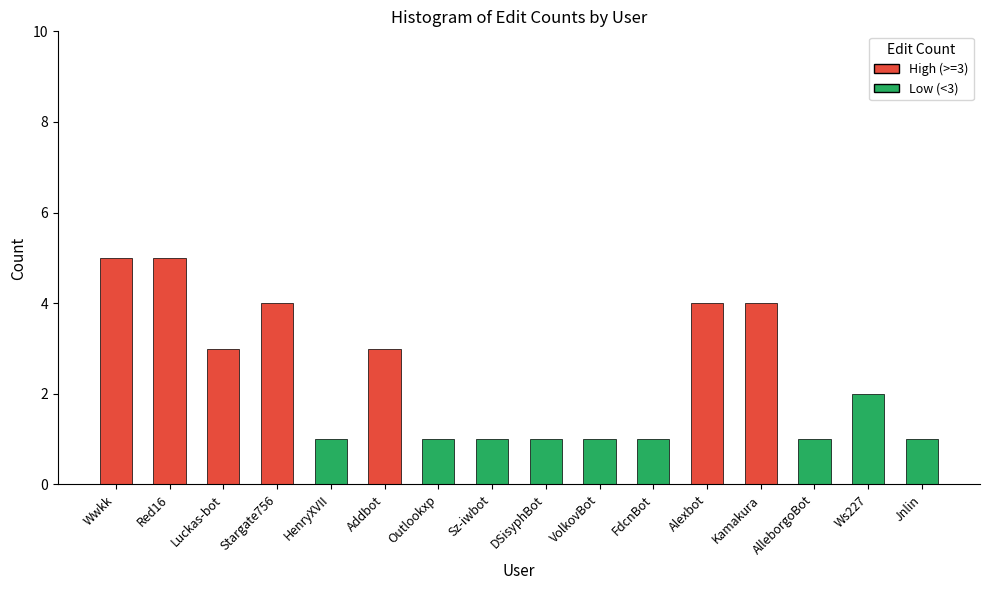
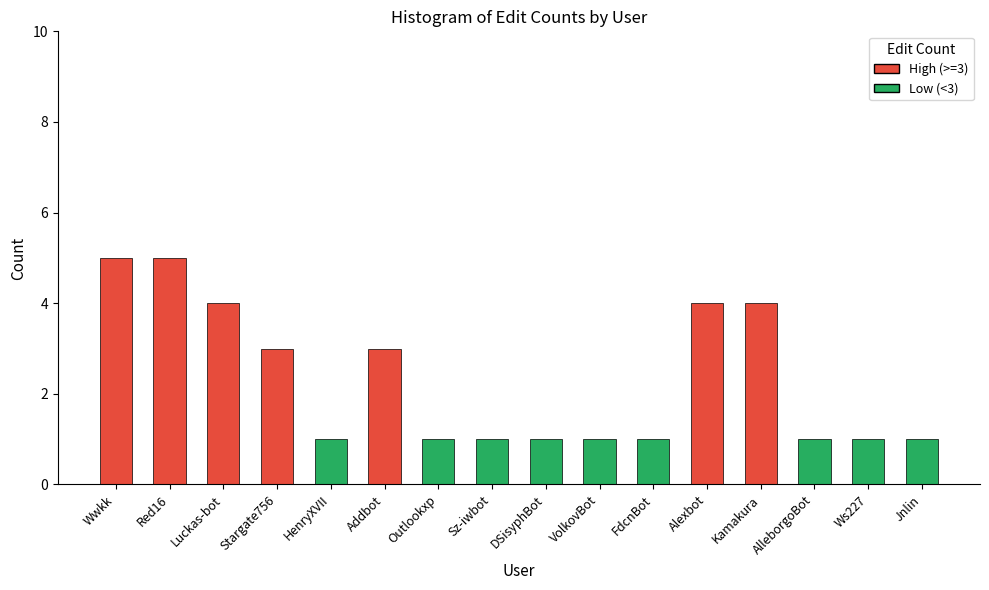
Luckas-bot: 3 -> 4
Stargate756: 4 -> 3
Ws227: 2 -> 1
